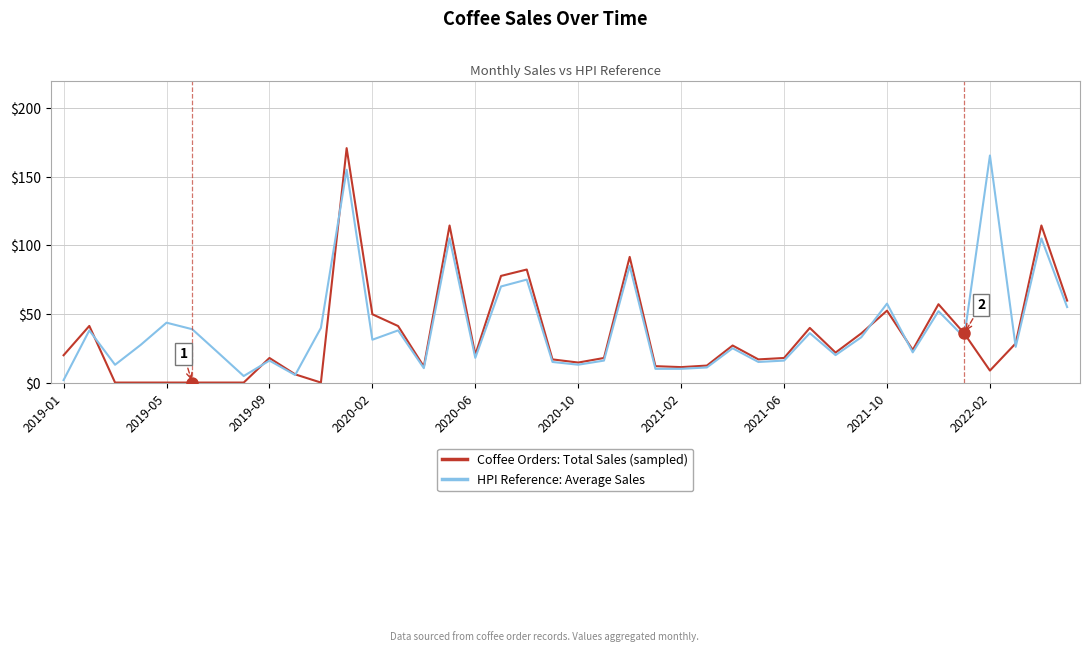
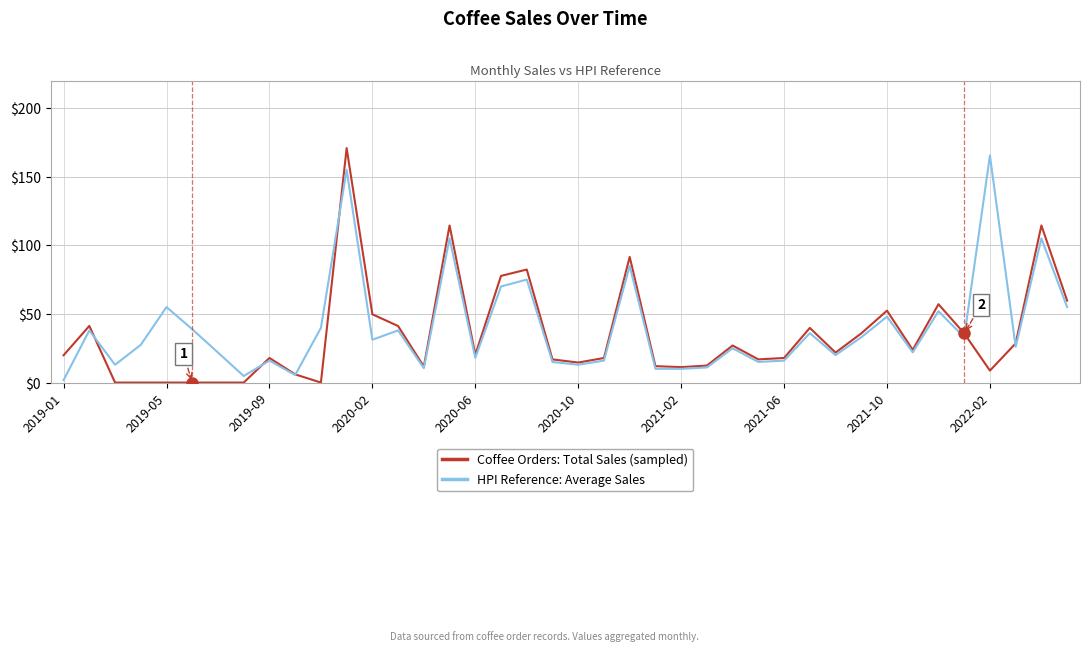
HPI Reference: Average Sales, 2019-05: $44 -> $55
HPI Reference: Average Sales, 2021-10: $58 -> $48
